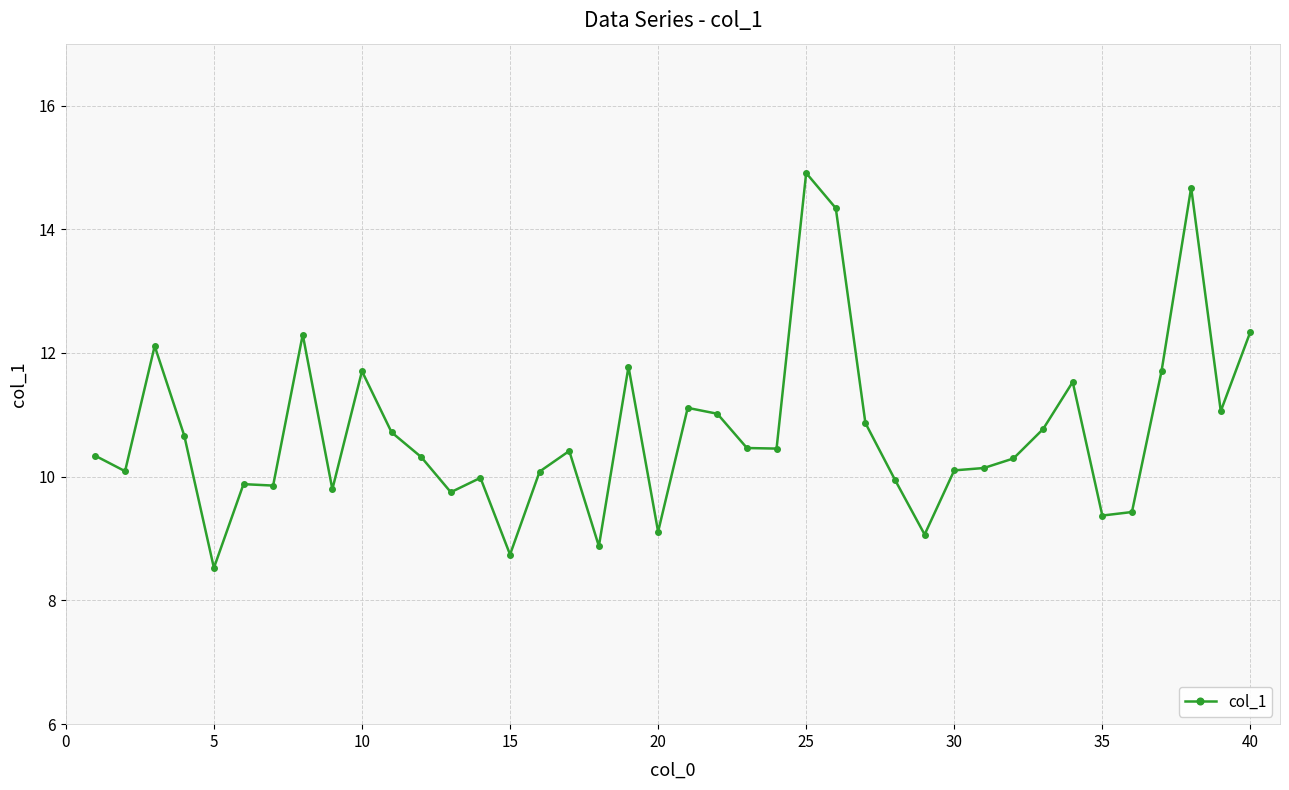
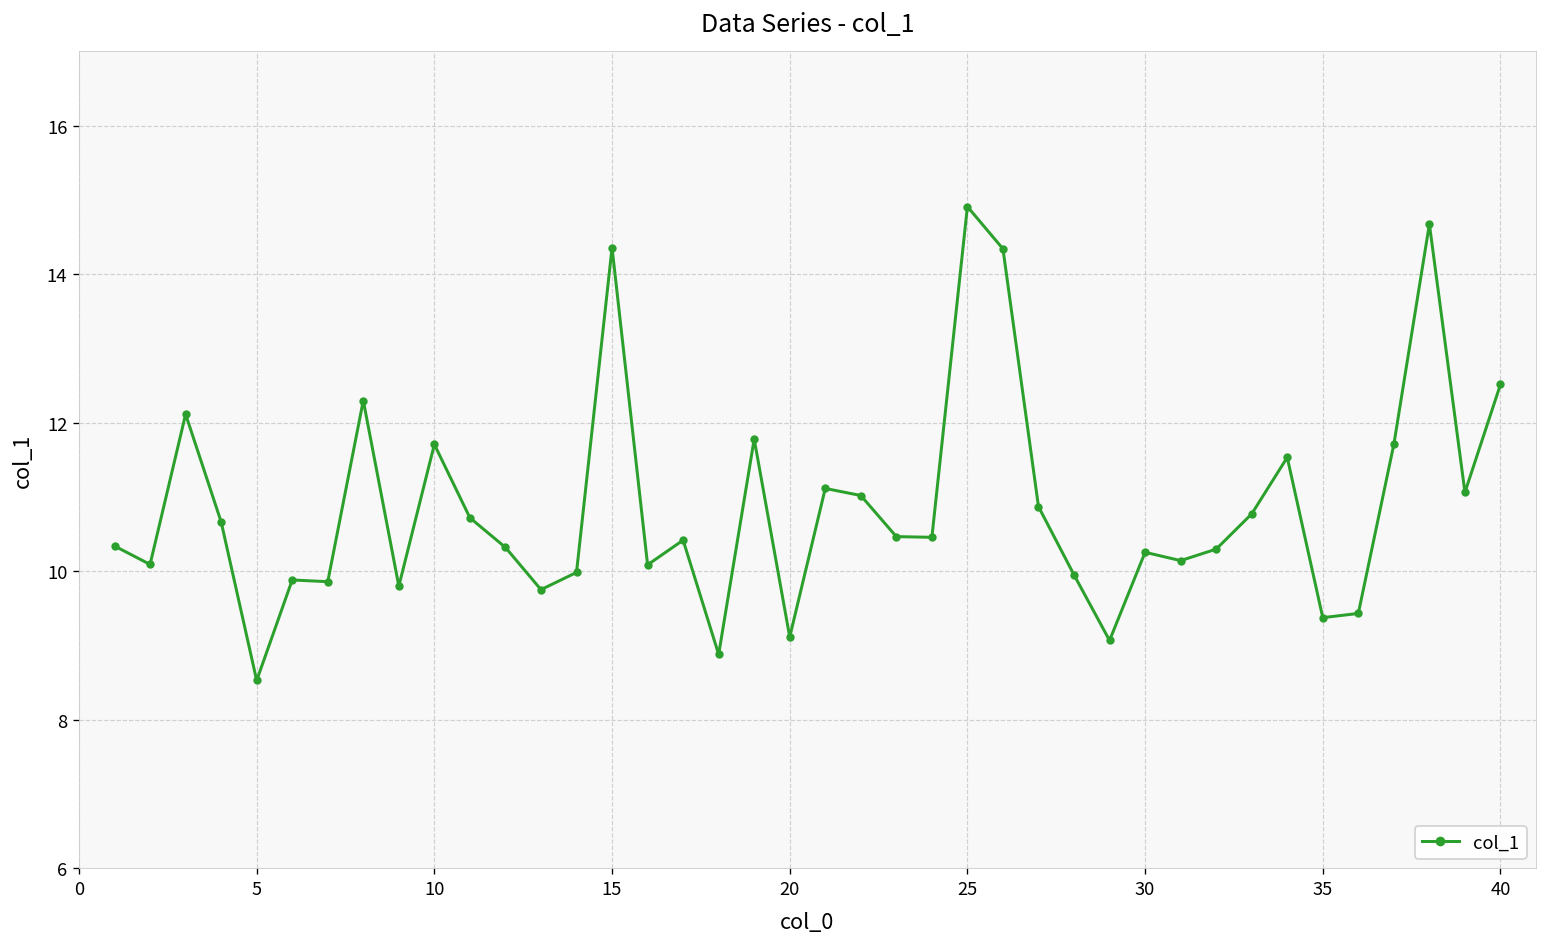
15: 8.7 -> 14.4
30: 10.1 -> 10.3
40: 12.3 -> 12.5
